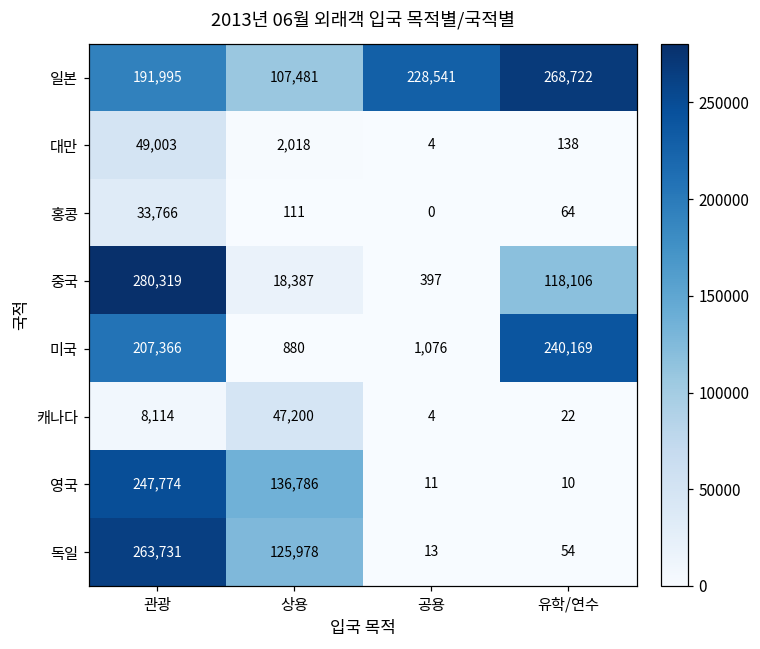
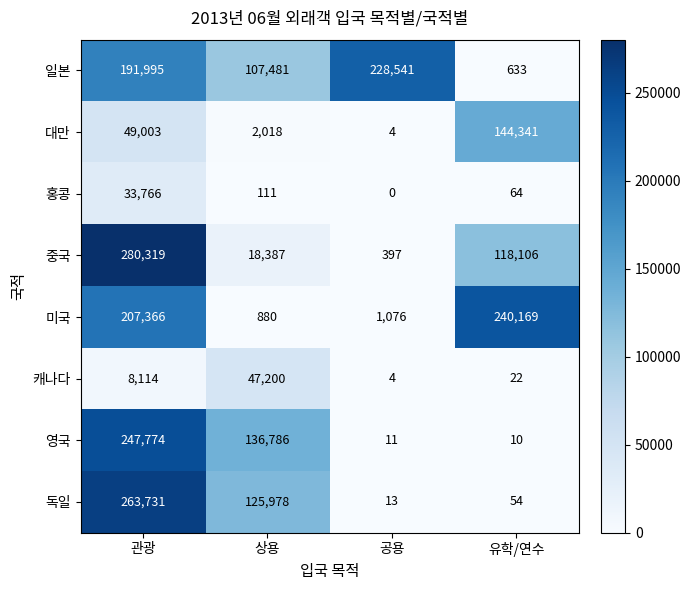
일본, 유학/연수: 268,722 -> 633
대만, 유학/연수: 138 -> 144,341
